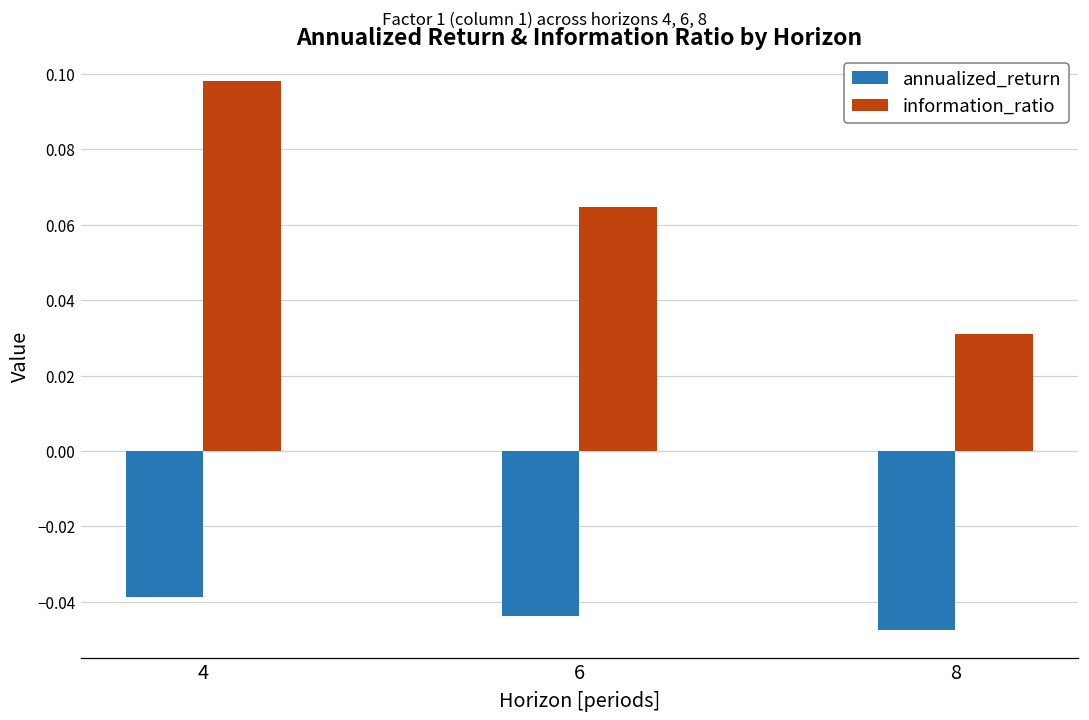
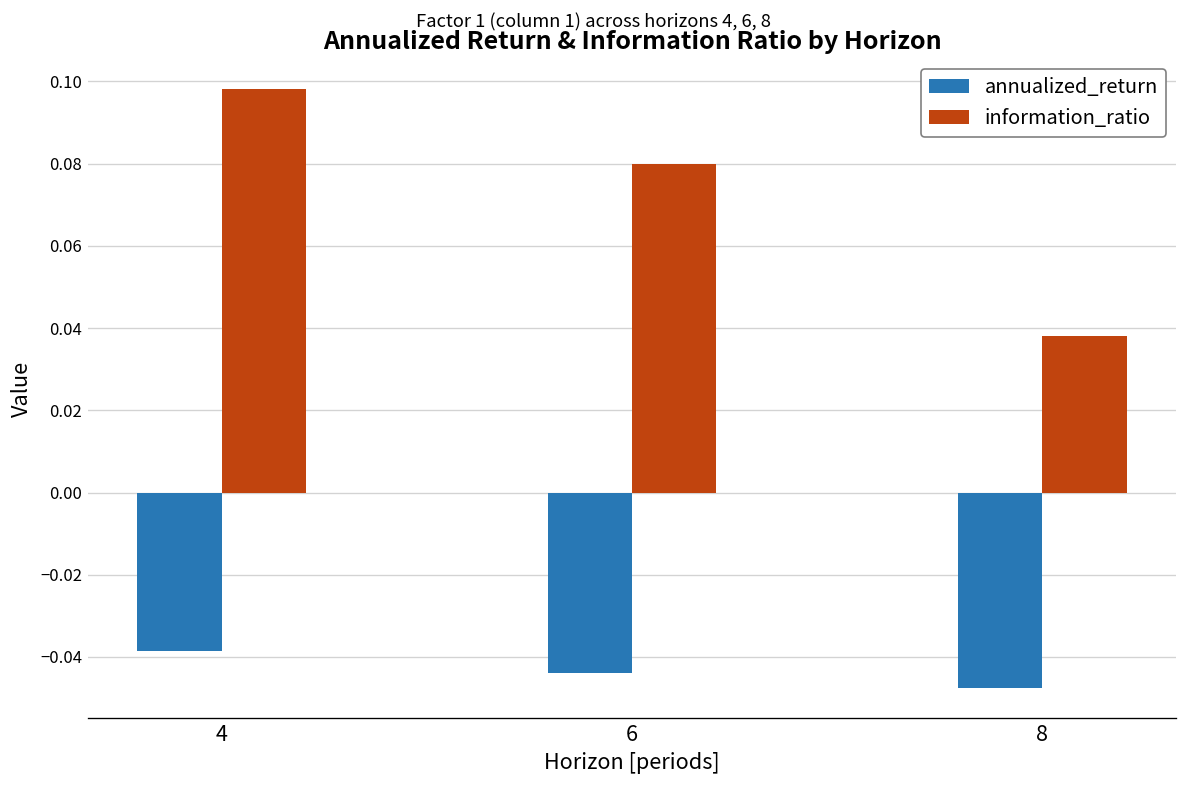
information_ratio, 6: 0.065 -> 0.080
information_ratio, 8: 0.031 -> 0.038
